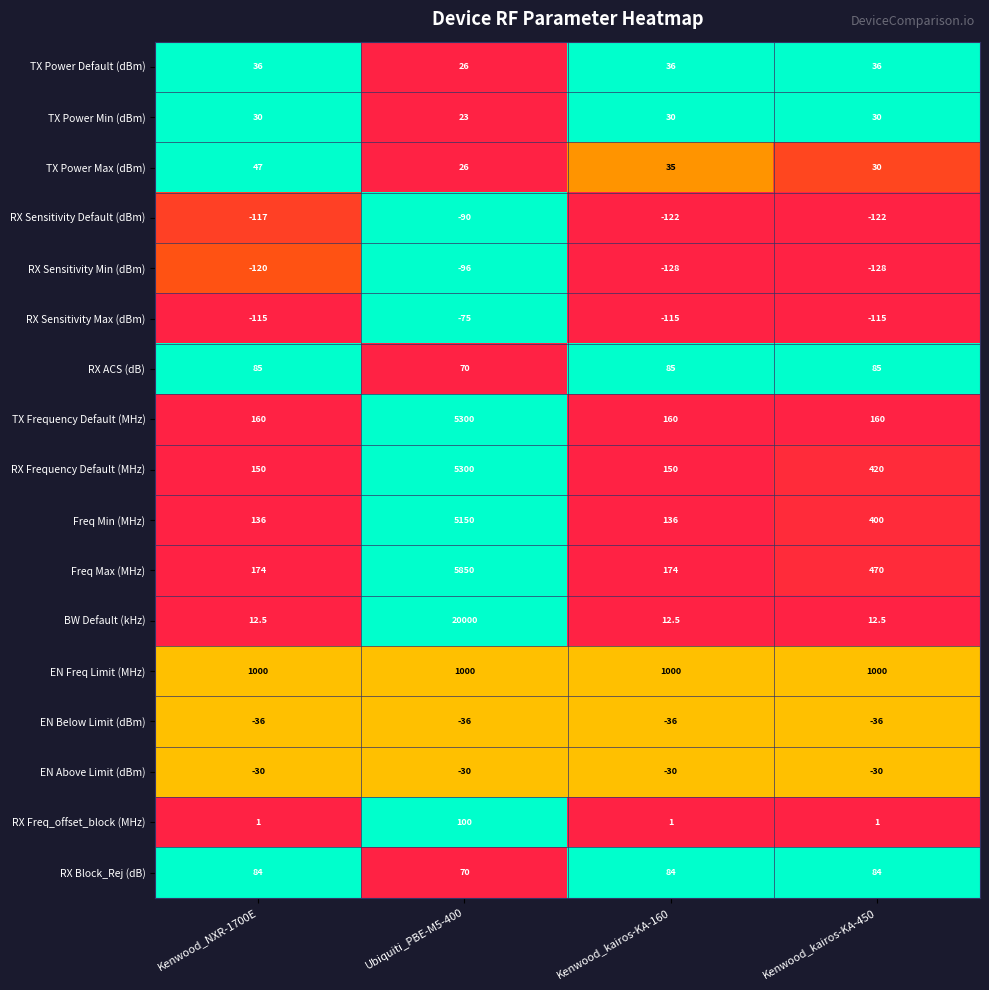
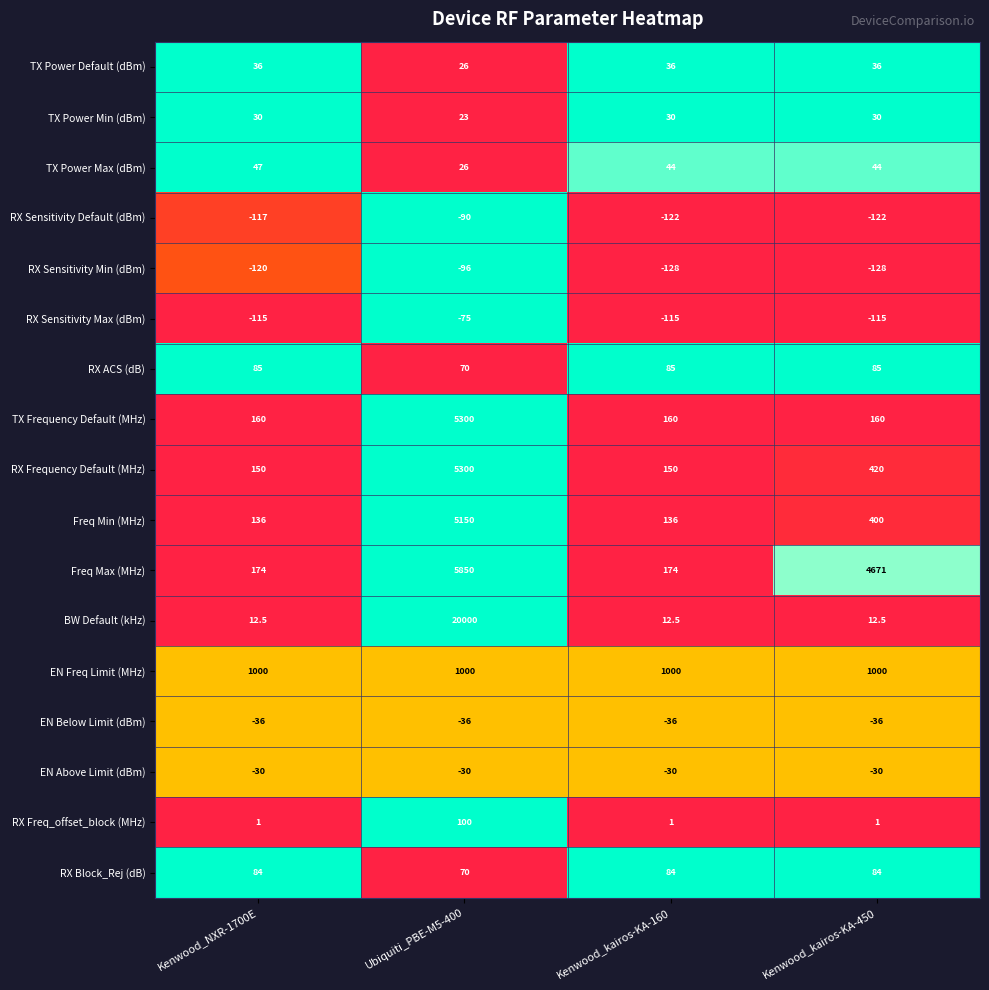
TX Power Max (dBm), Kenwood_kairos-KA-160: 35 -> 44
TX Power Max (dBm), Kenwood_kairos-KA-450: 30 -> 44
Freq Max (MHz), Kenwood_kairos-KA-450: 470 -> 4671
